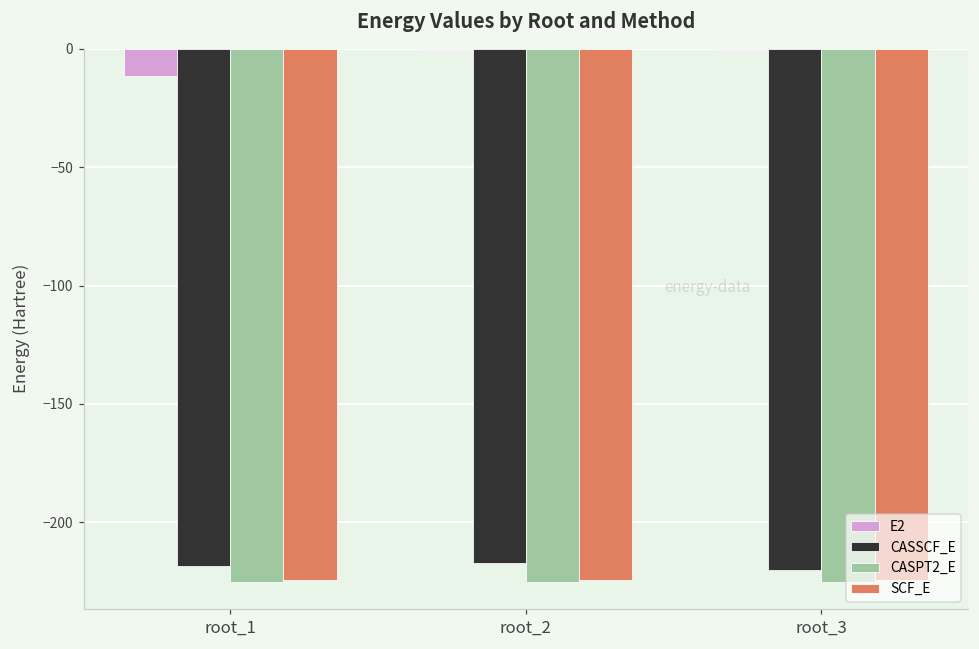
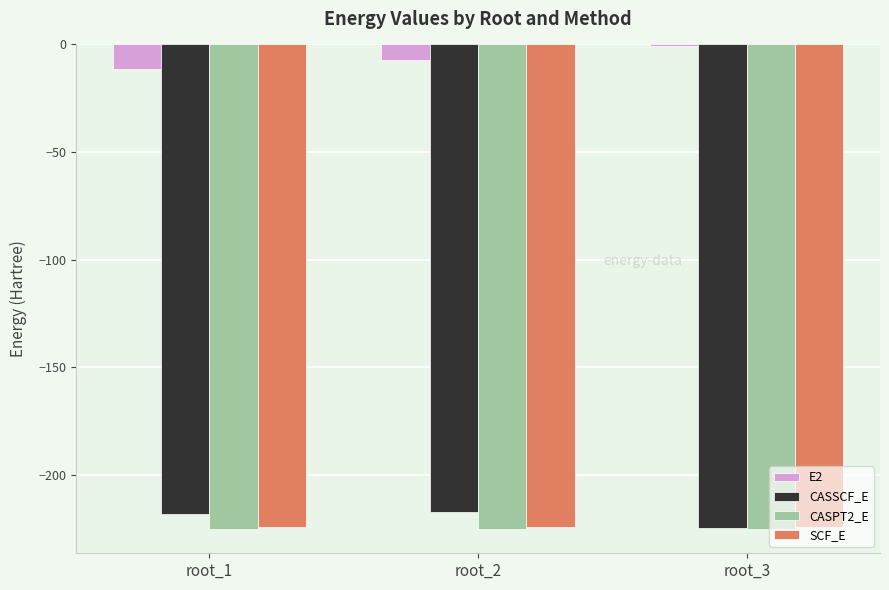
E2, root_2: -1 -> -7
CASSCF_E, root_3: -220 -> -225
